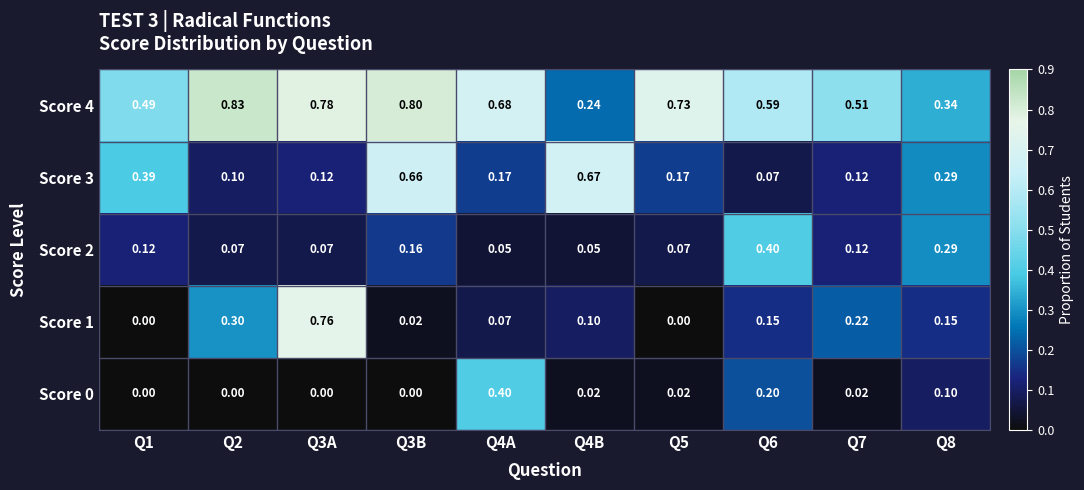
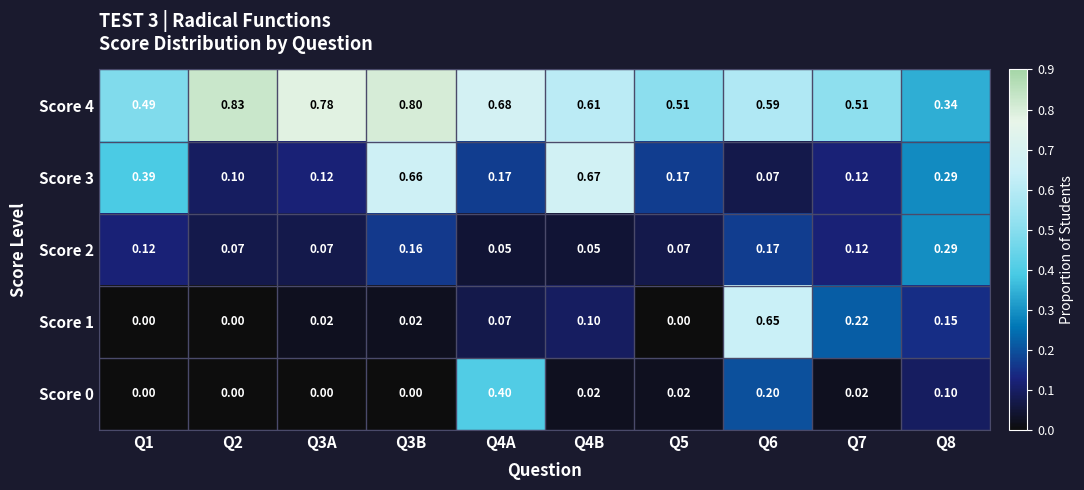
Score 4, Q4B: 0.24 -> 0.61
Score 4, Q5: 0.73 -> 0.51
Score 2, Q6: 0.40 -> 0.17
Score 1, Q2: 0.30 -> 0.00
Score 1, Q3A: 0.76 -> 0.02
Score 1, Q6: 0.15 -> 0.65
